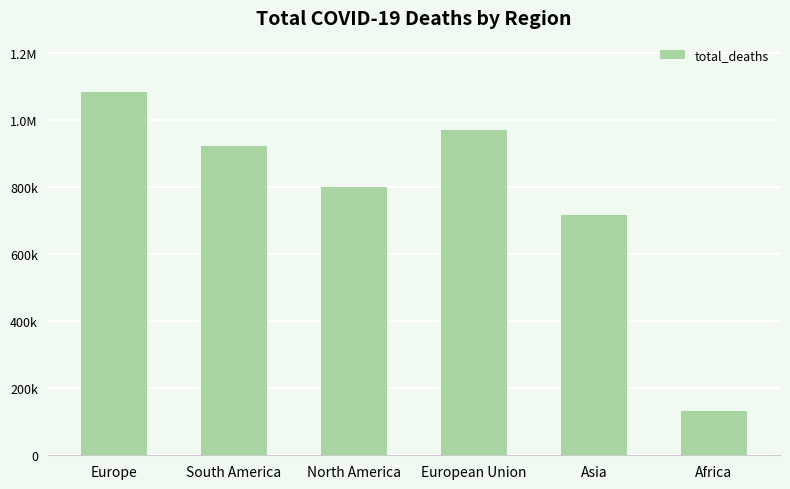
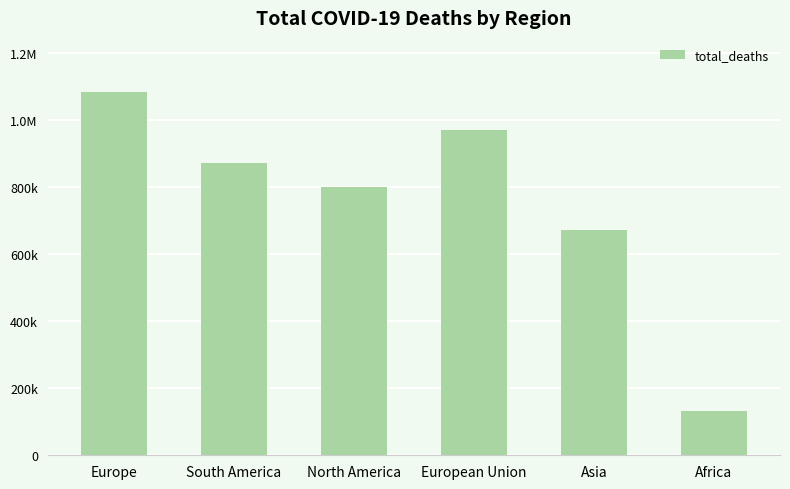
South America: 920000 -> 870000
Asia: 720000 -> 670000
